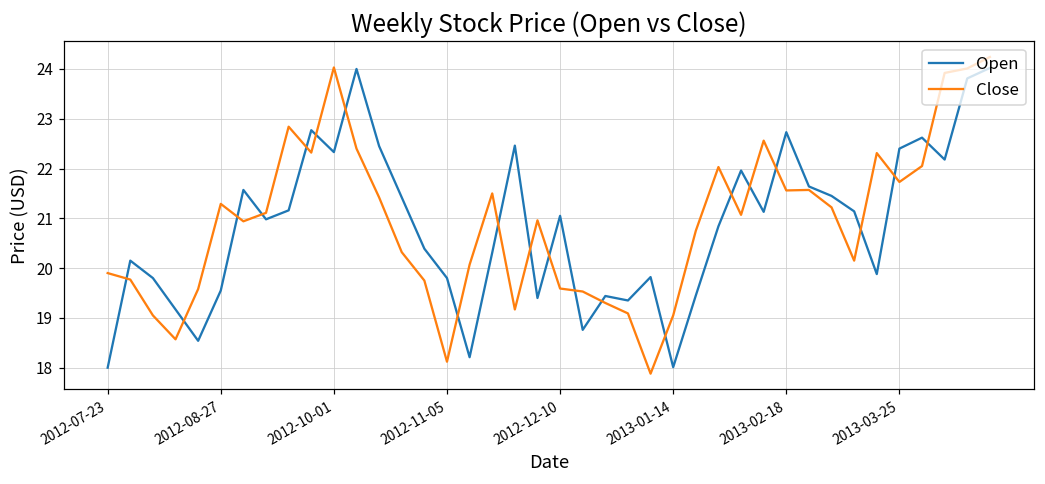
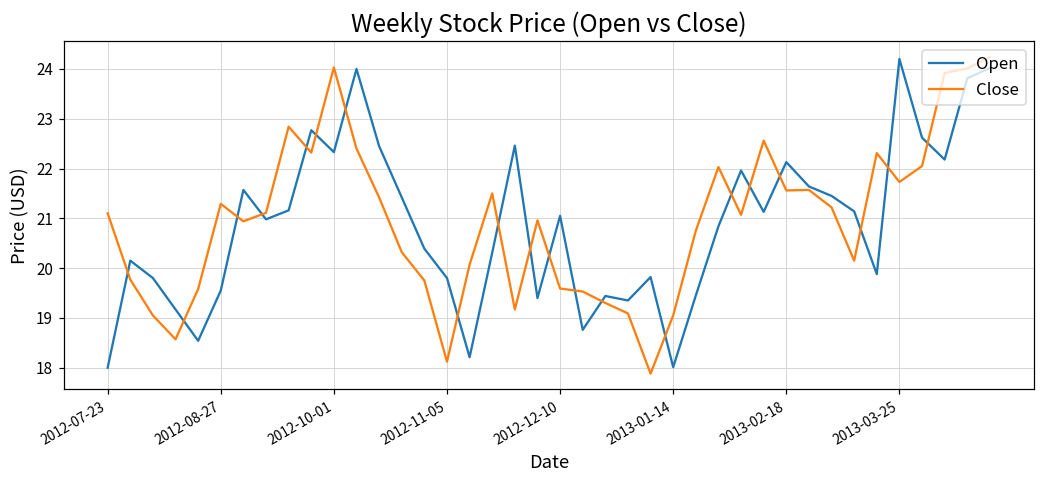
Close, 2012-07-23: 19.9 -> 21.1
Open, 2013-02-18: 22.7 -> 22.1
Open, 2013-03-25: 22.4 -> 24.2
